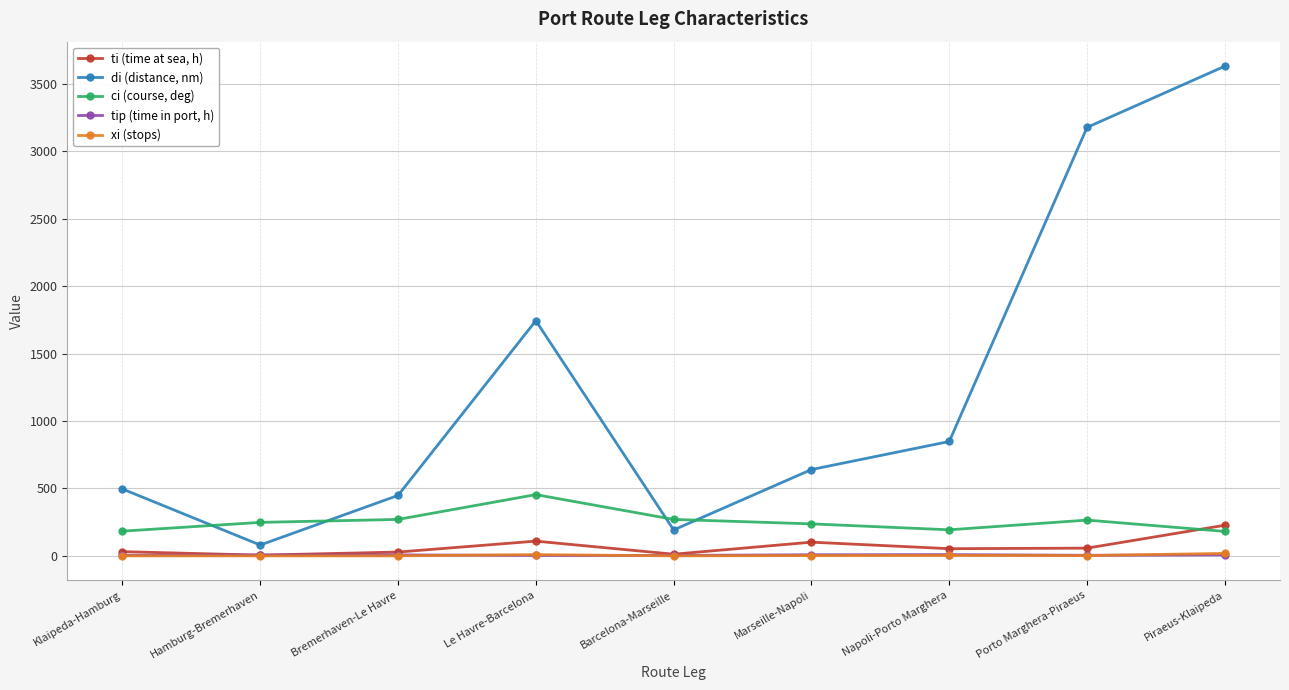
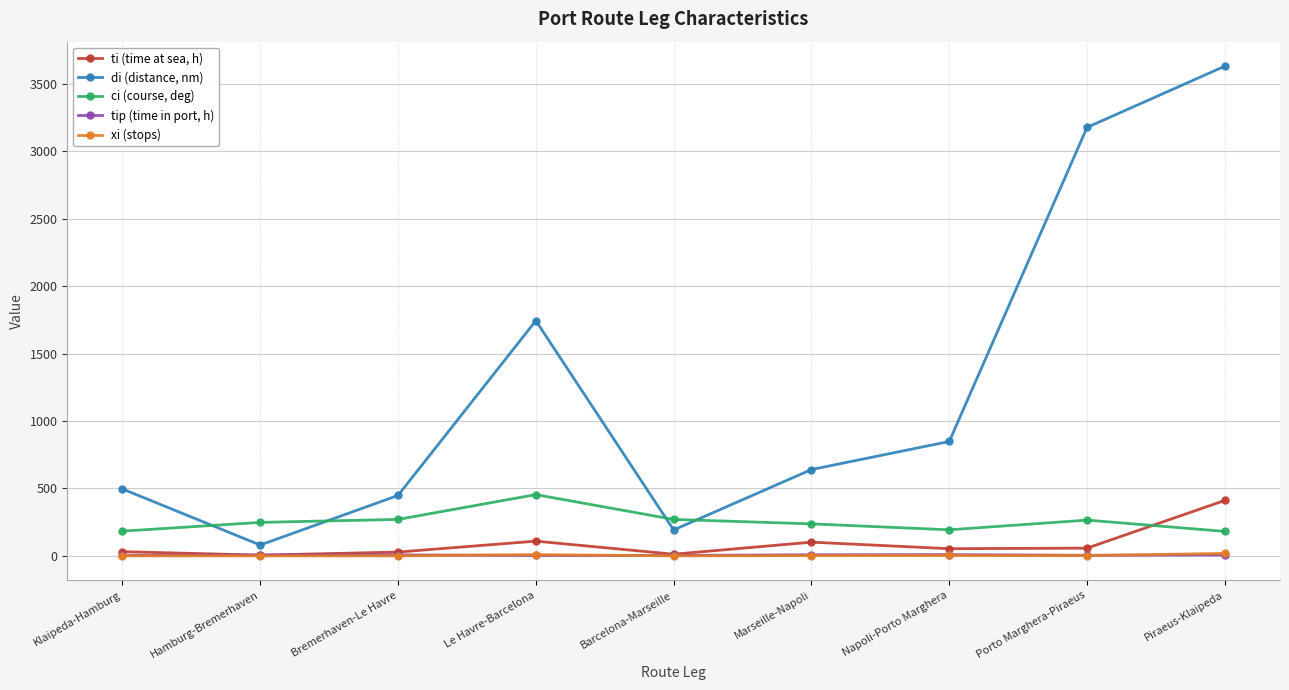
ti (time at sea, h), Piraeus-Klaipeda: 230 -> 410
